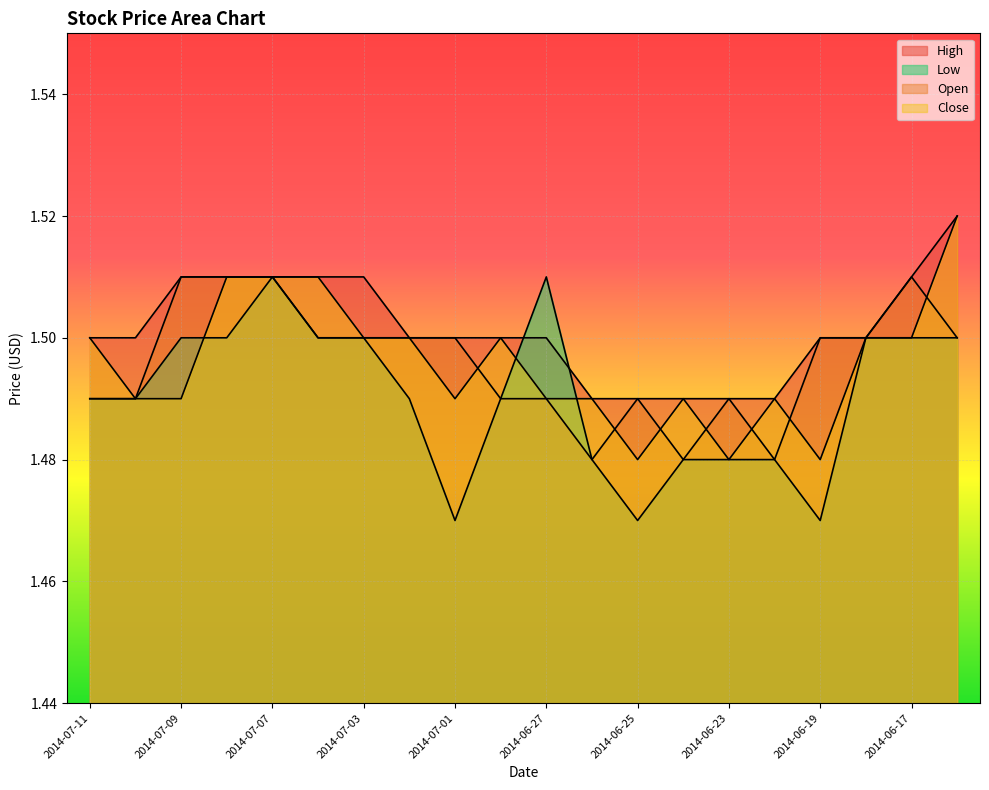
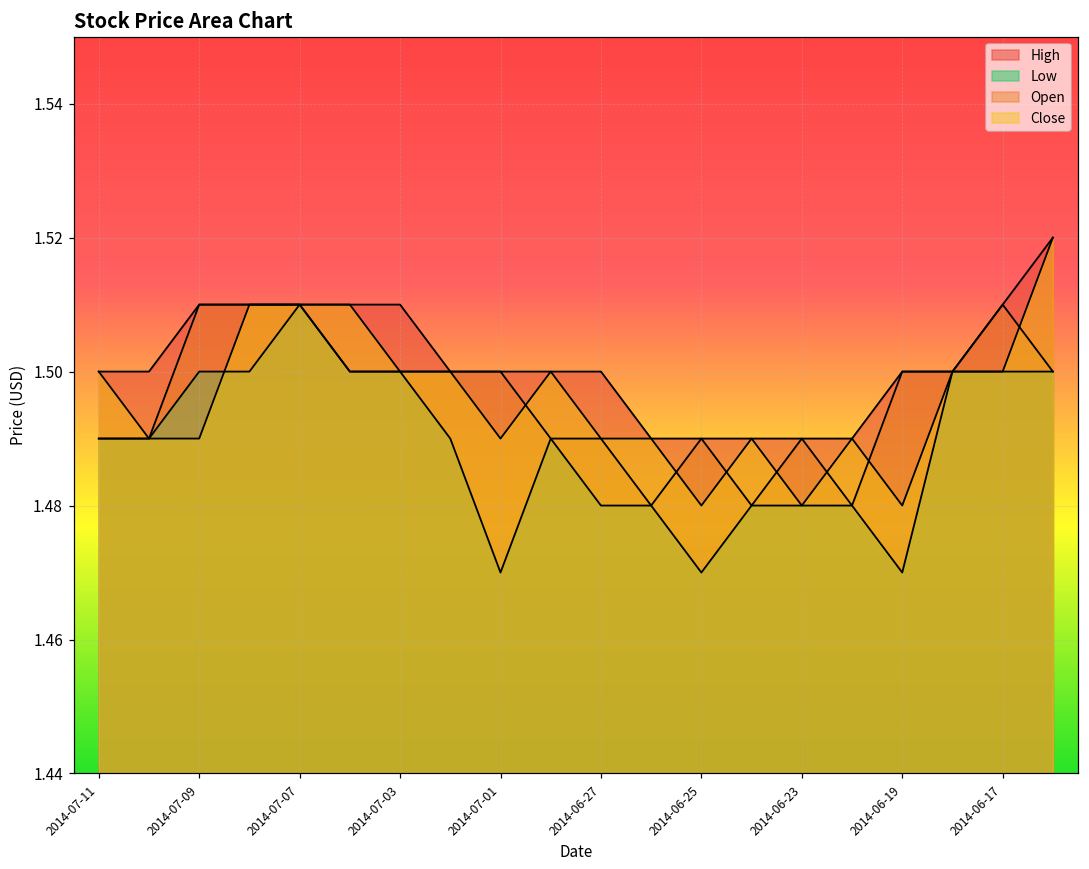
Low, 2014-06-27: 1.51 -> 1.48
